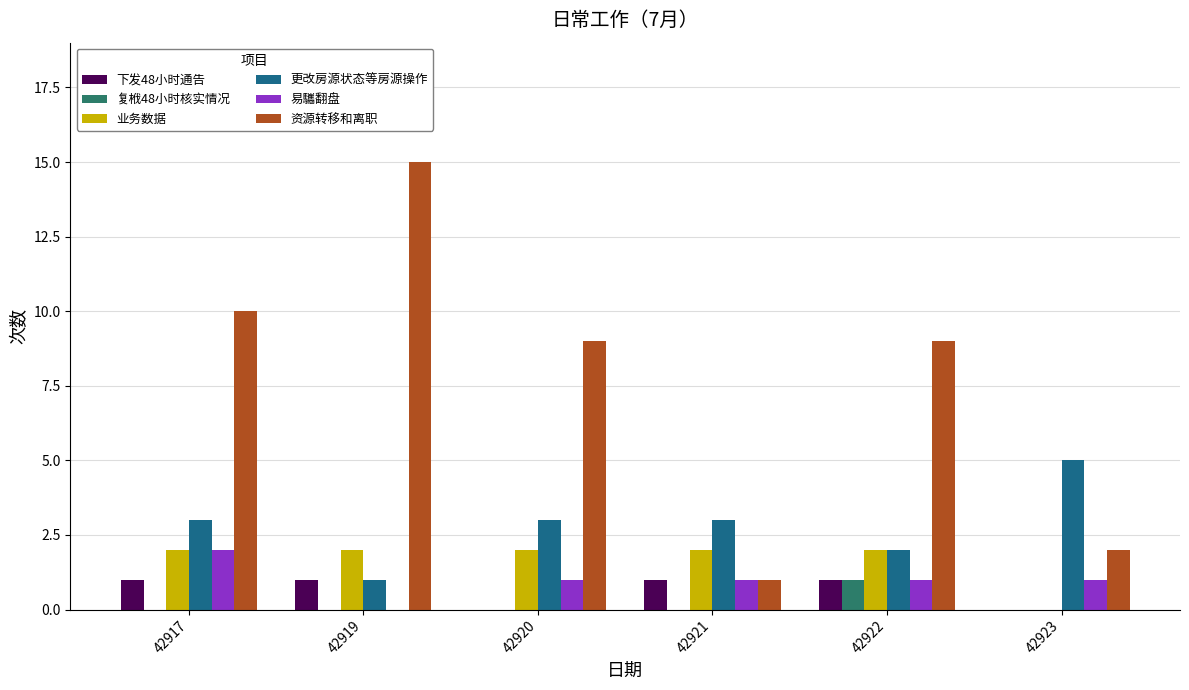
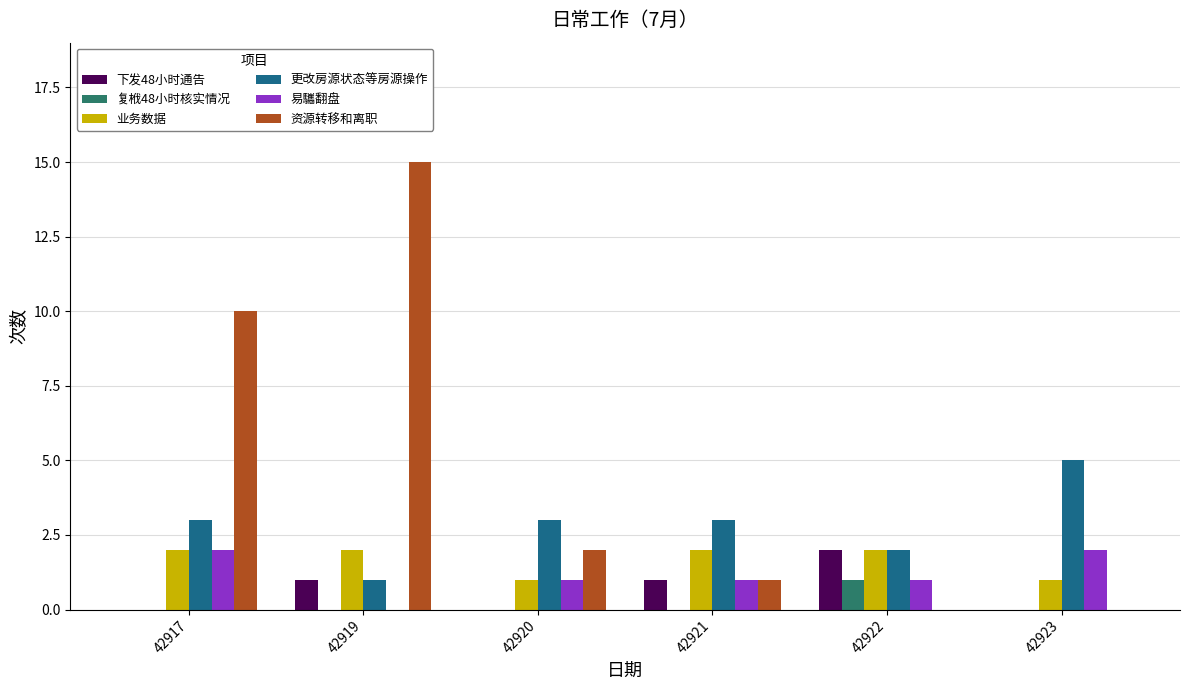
下发48小时通告, 42917: 1 -> 0
业务数据, 42920: 2 -> 1
资源转移和离职, 42920: 9 -> 2
下发48小时通告, 42922: 1 -> 2
资源转移和离职, 42922: 9 -> 0
业务数据, 42923: 0 -> 1
易驨翻盘, 42923: 1 -> 2
资源转移和离职, 42923: 2 -> 0
